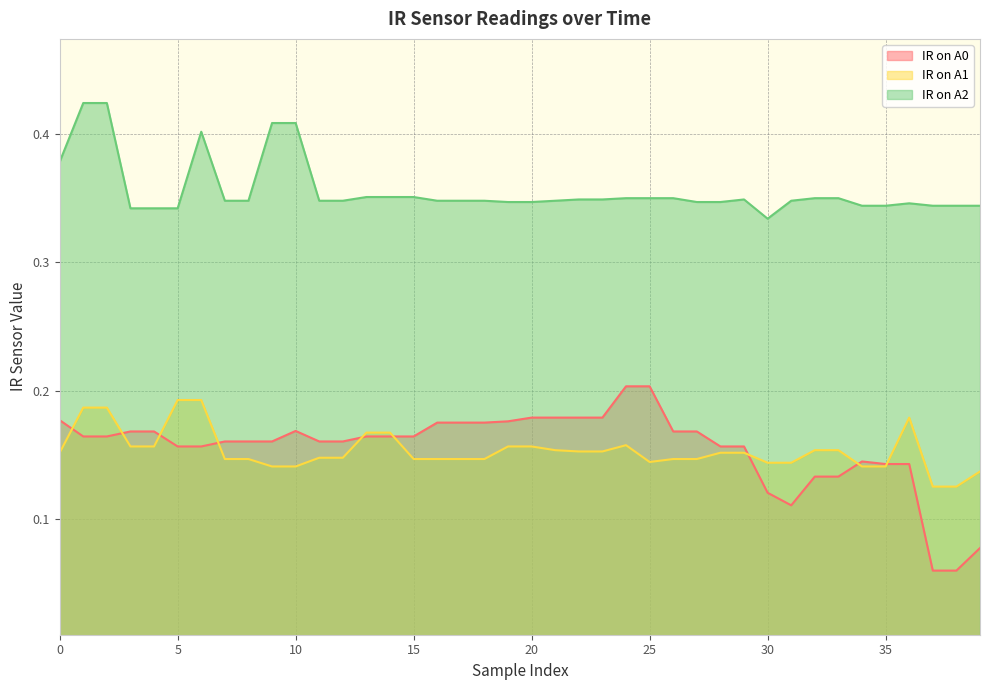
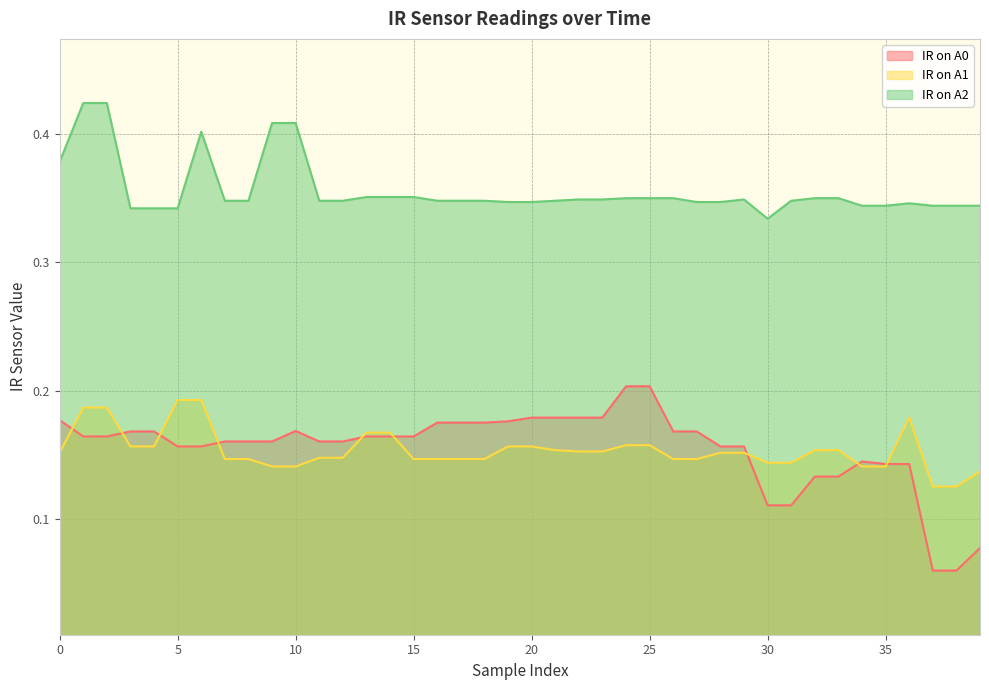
IR on A1, 25: 0.144 -> 0.157
IR on A0, 30: 0.120 -> 0.111
